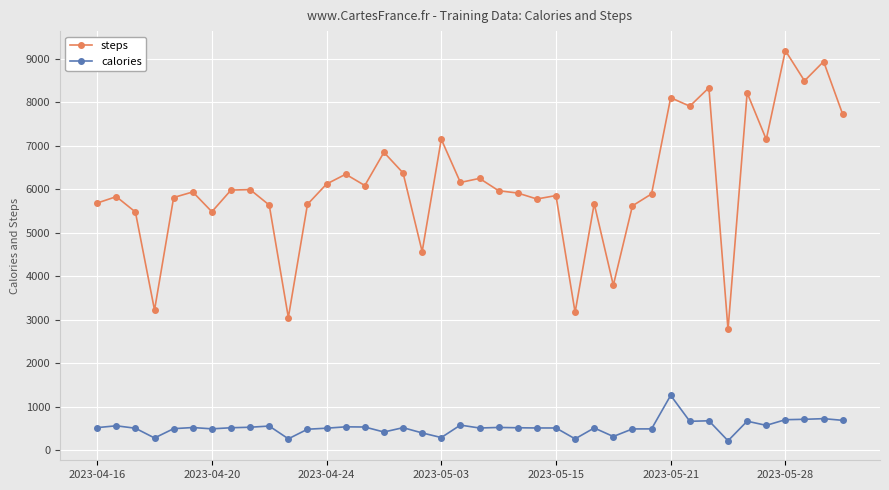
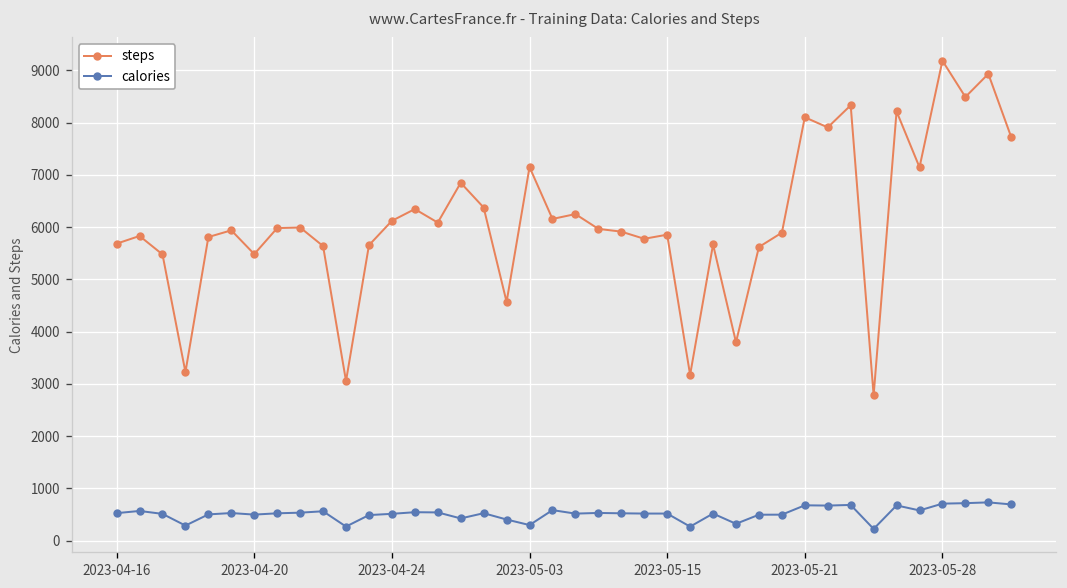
calories, 2023-05-21: 1300 -> 700
